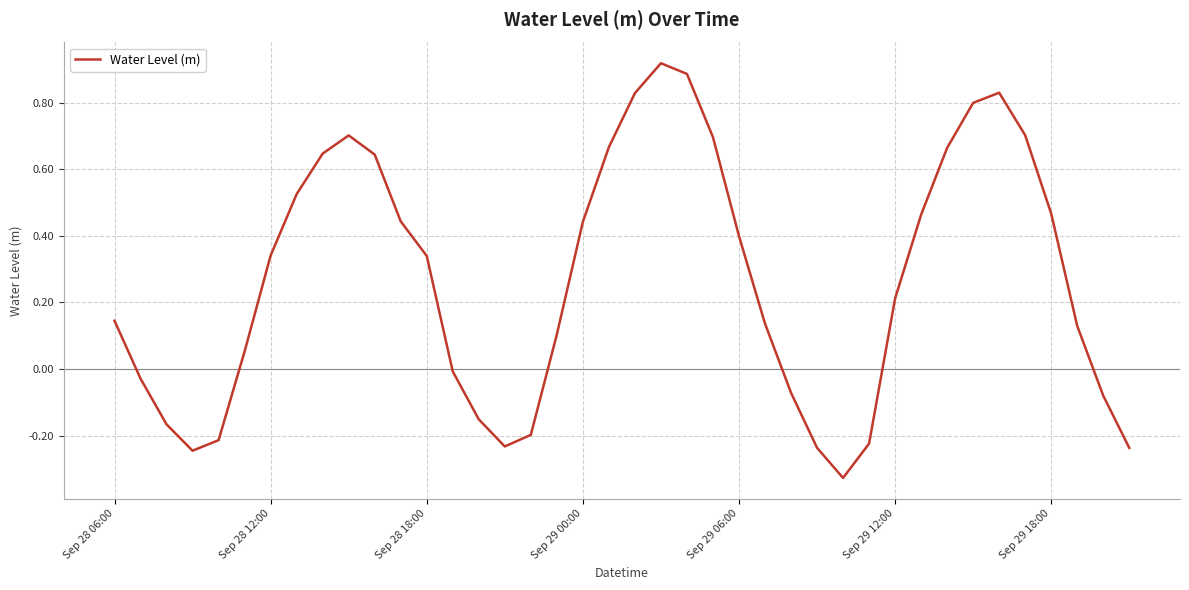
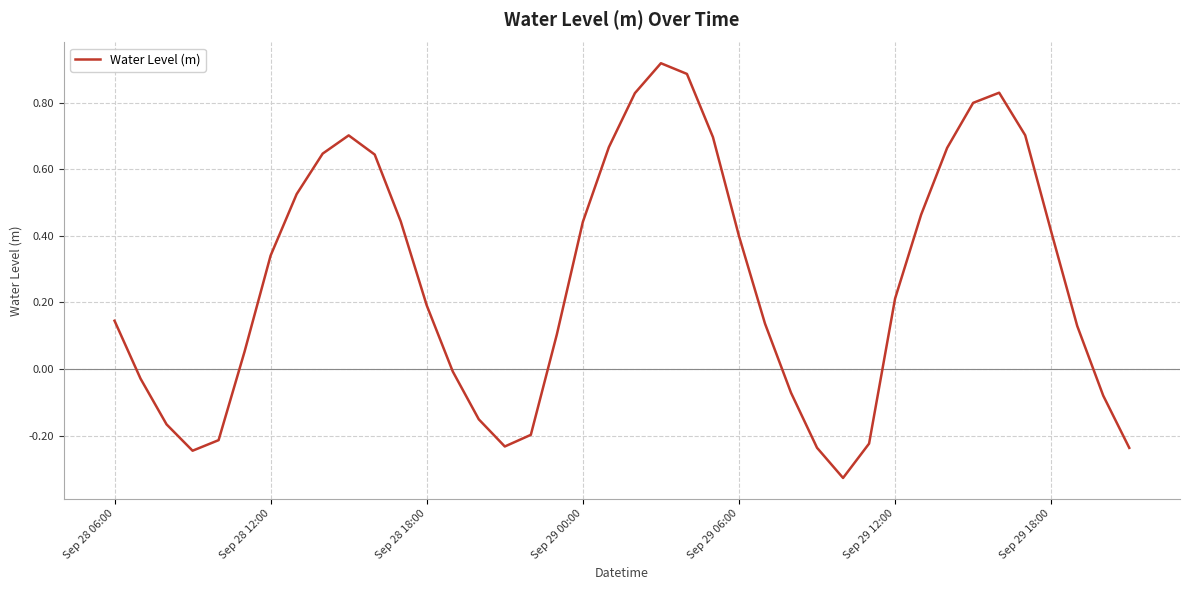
Sep 28 18:00: 0.34 -> 0.19
Sep 29 18:00: 0.47 -> 0.41
